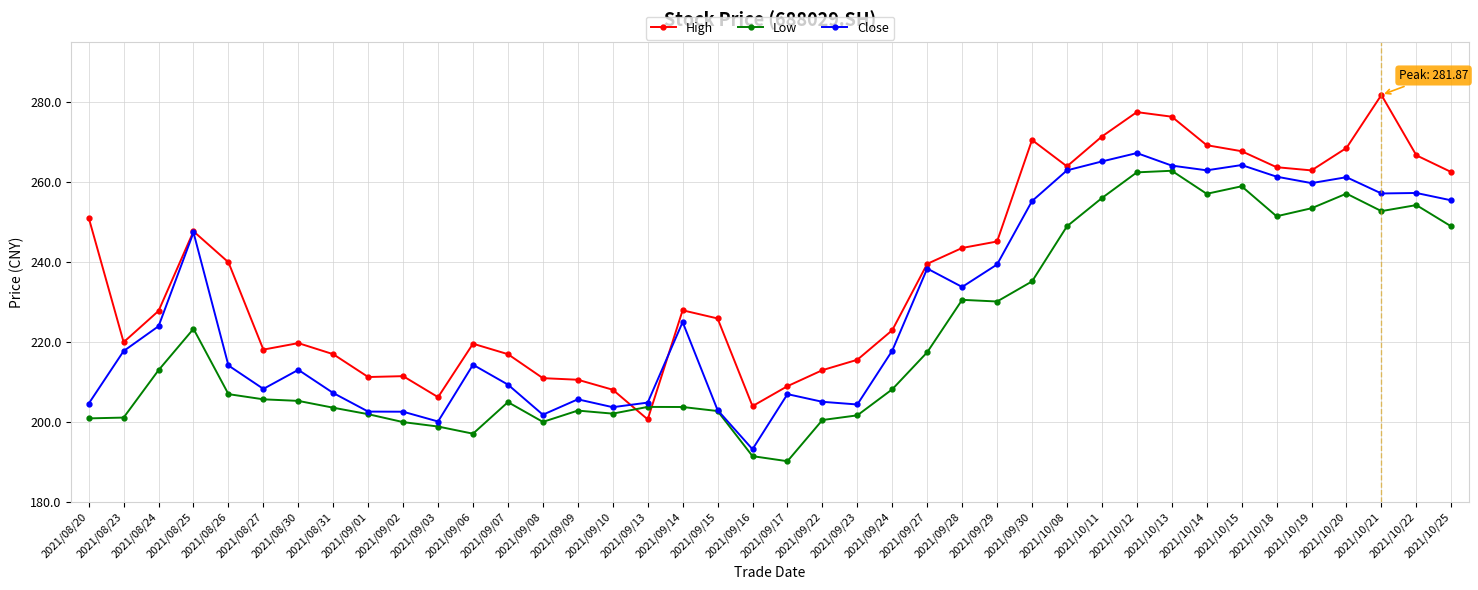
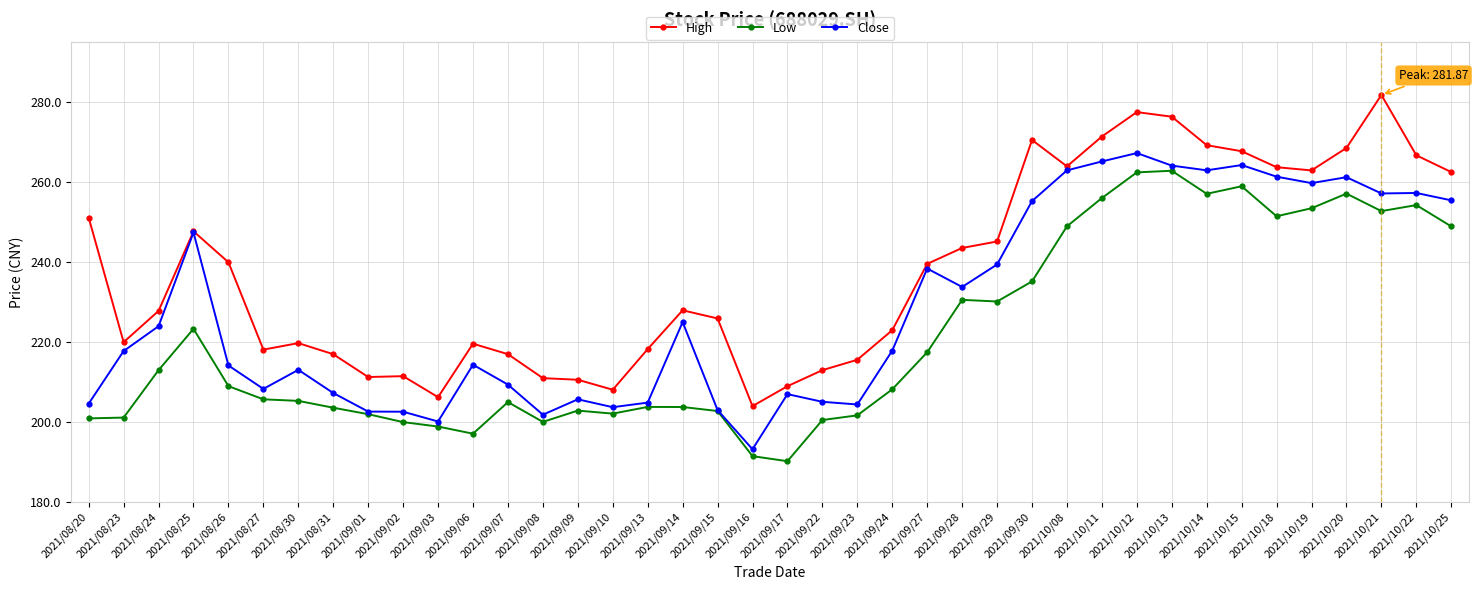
Low, 2021/08/26: 207 -> 209
High, 2021/09/13: 201 -> 218
